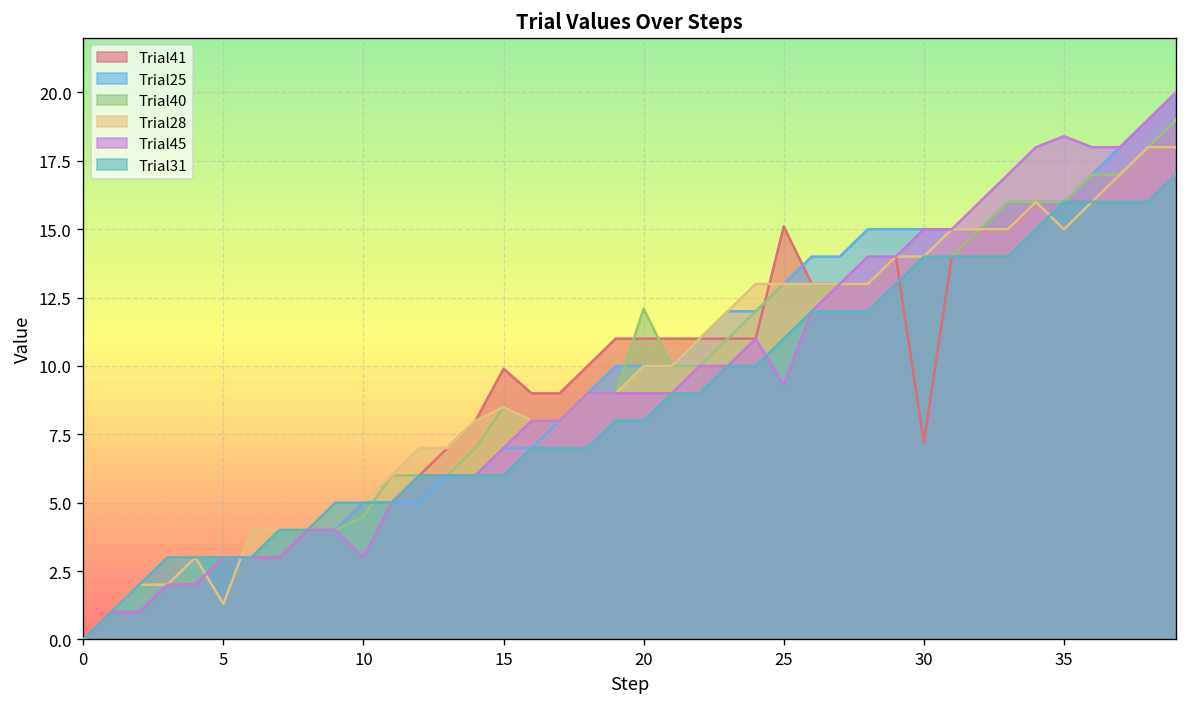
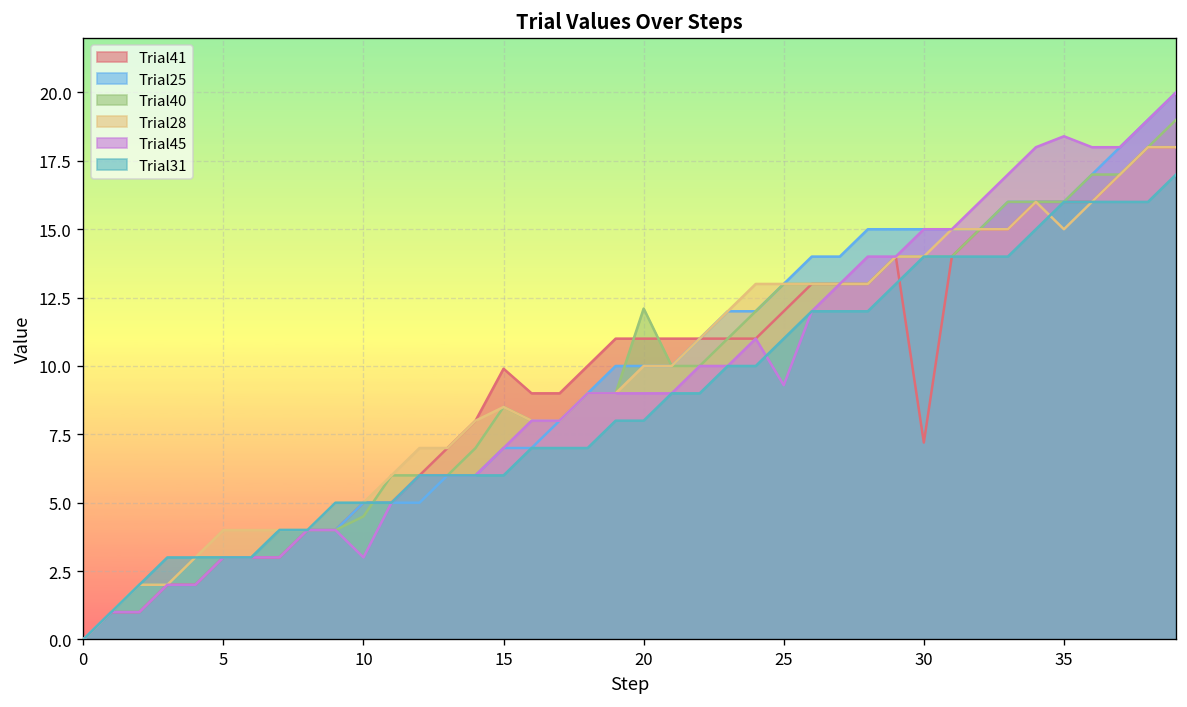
Trial28, 5: 1.3 -> 4.0
Trial41, 25: 15.1 -> 12.0
